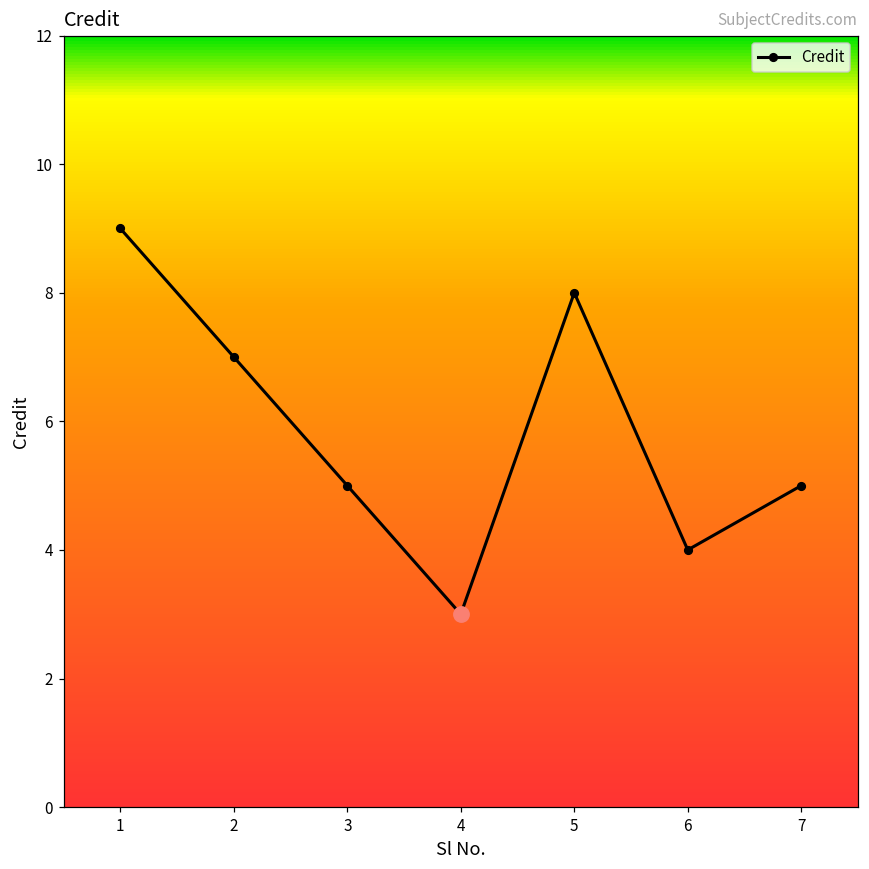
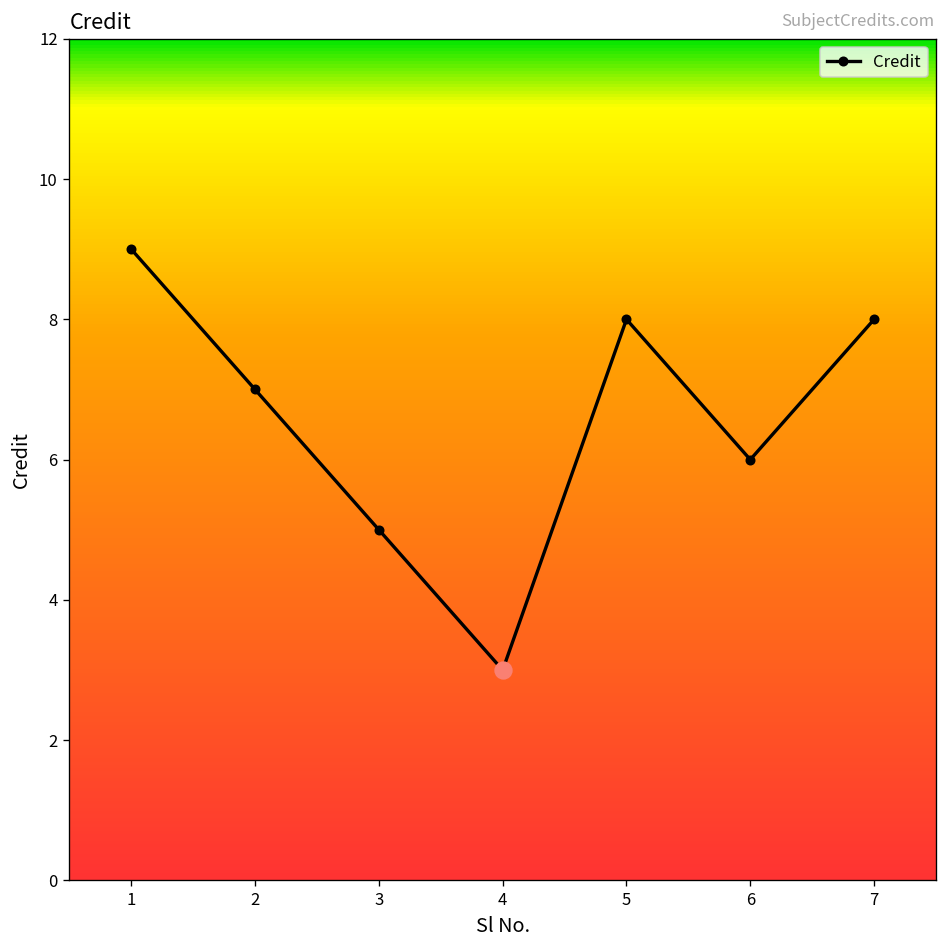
Credit, 6: 4 -> 6
Credit, 7: 5 -> 8
